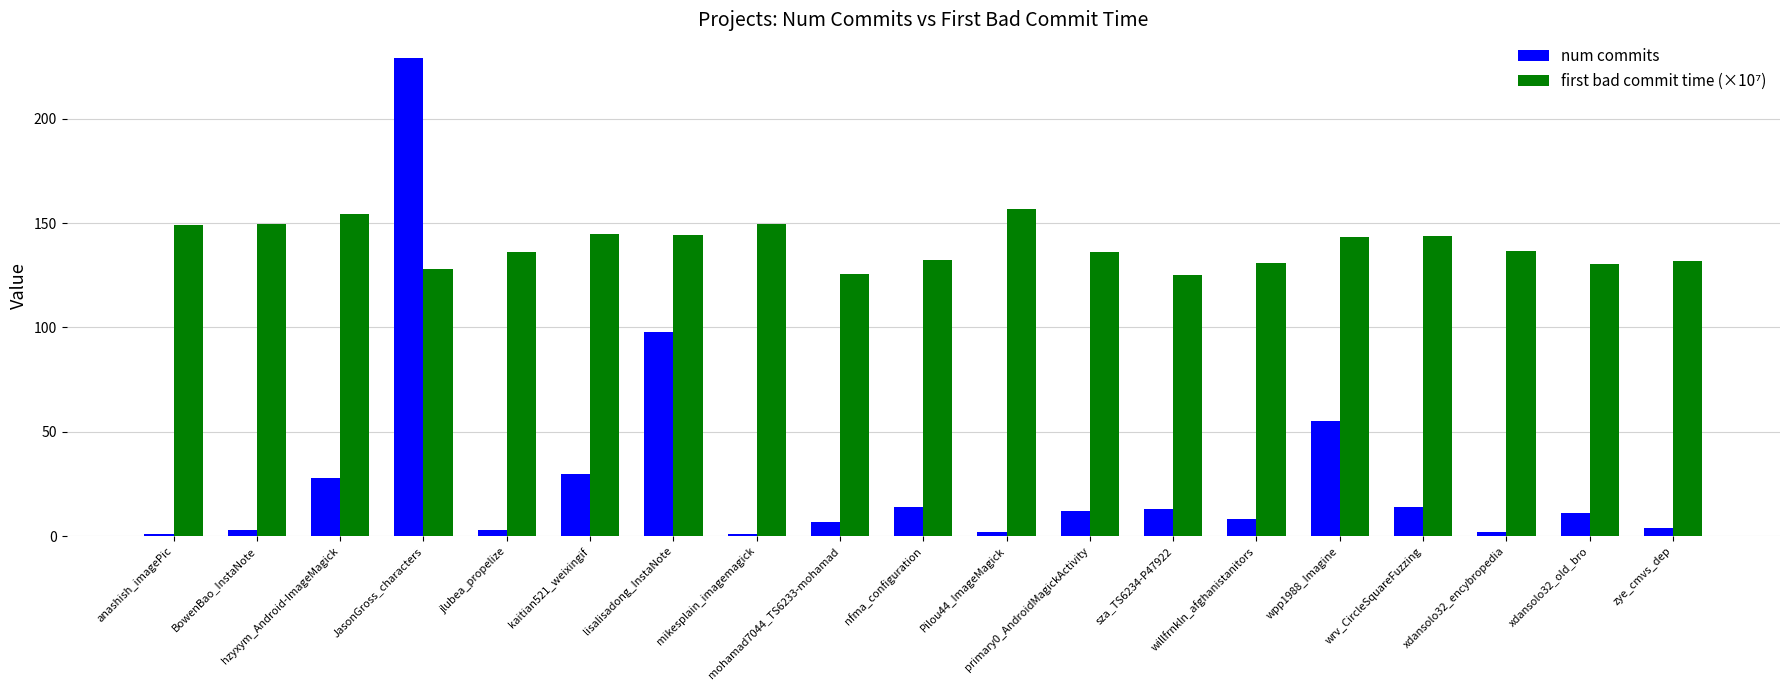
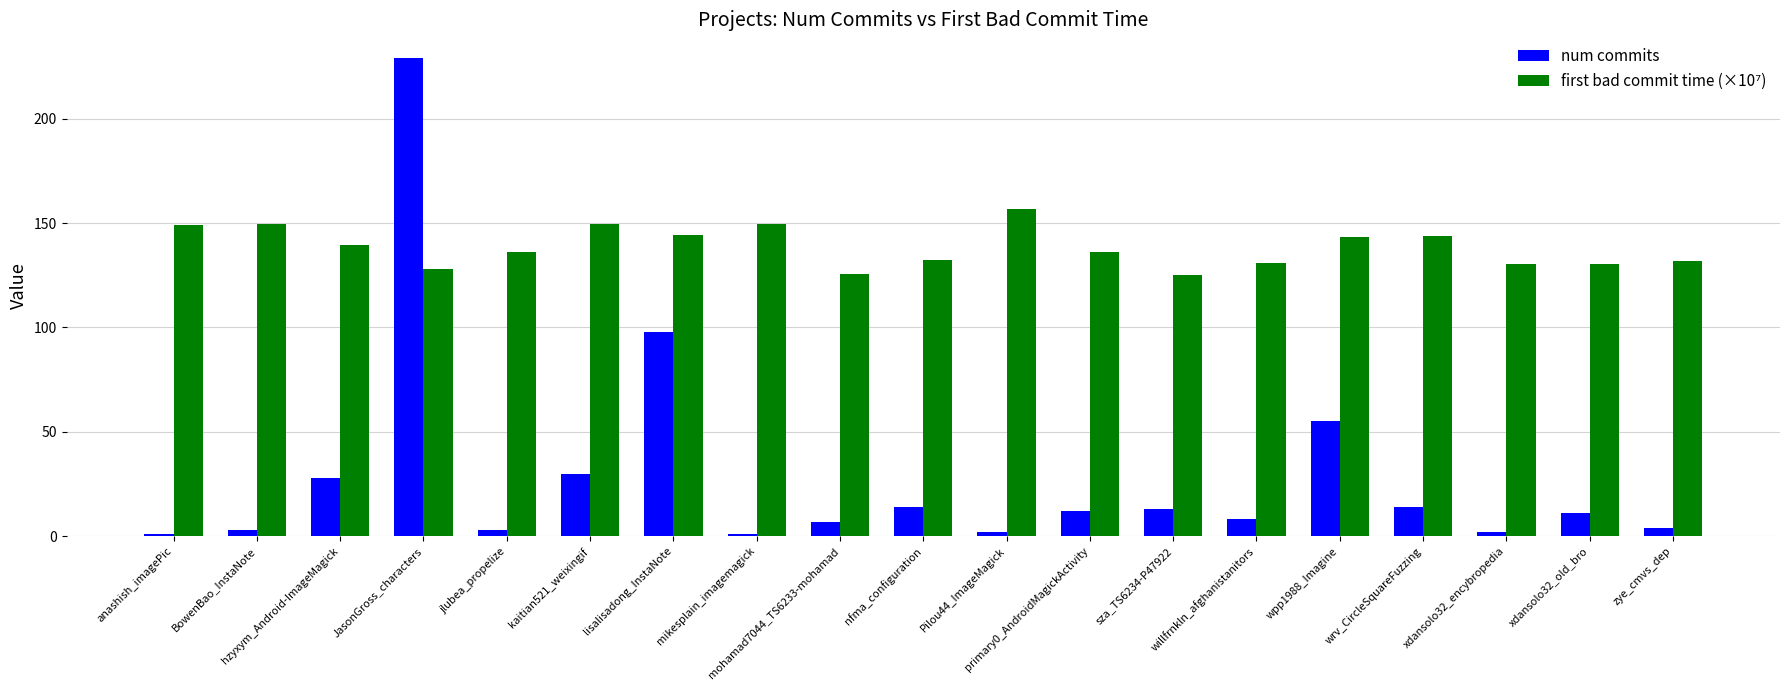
first bad commit time (×10⁷), hzyxym_Android-ImageMagick: 154 -> 139
first bad commit time (×10⁷), kaitian521_weixingif: 145 -> 149
first bad commit time (×10⁷), xdansolo32_encybropedia: 137 -> 130
